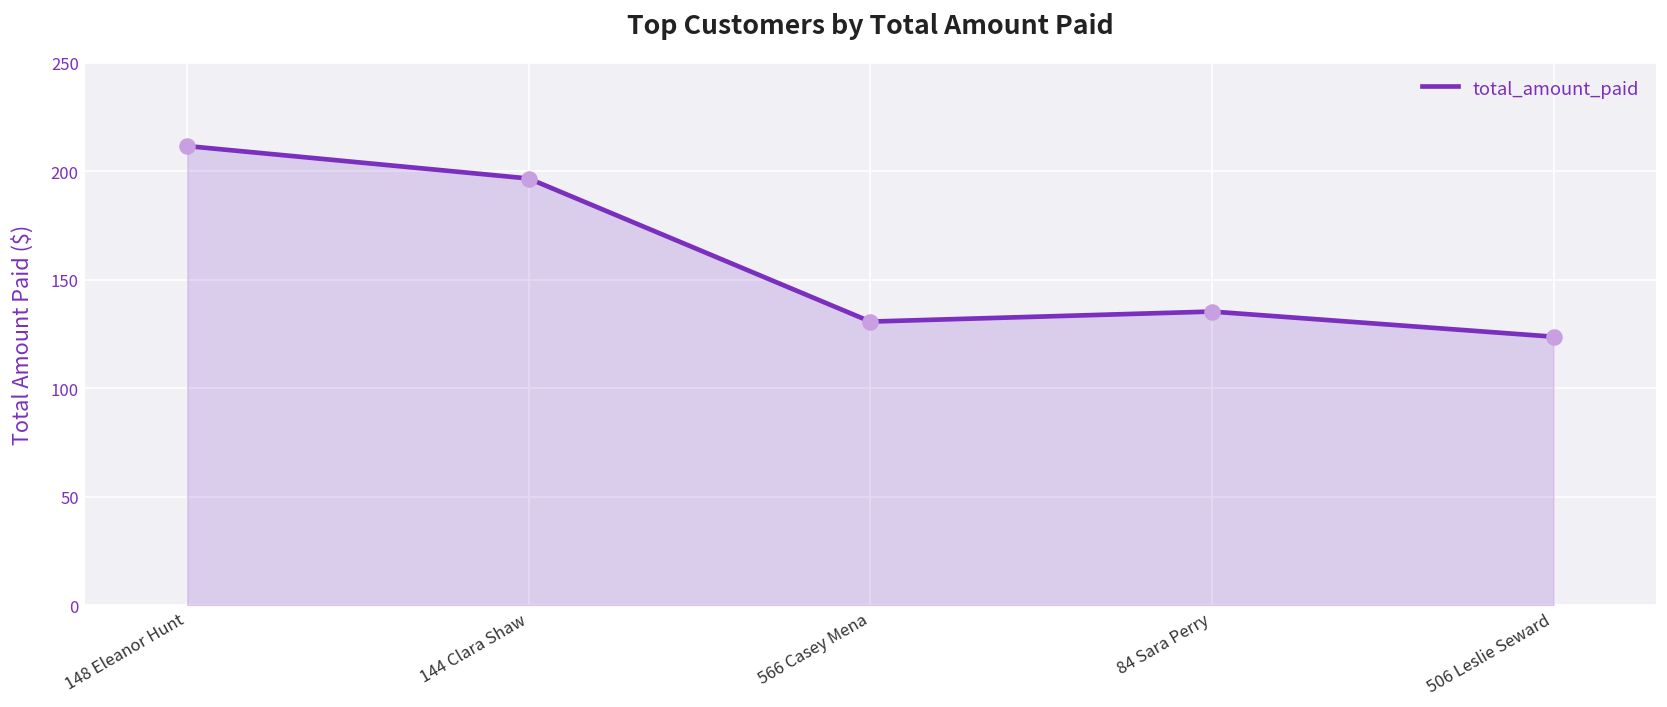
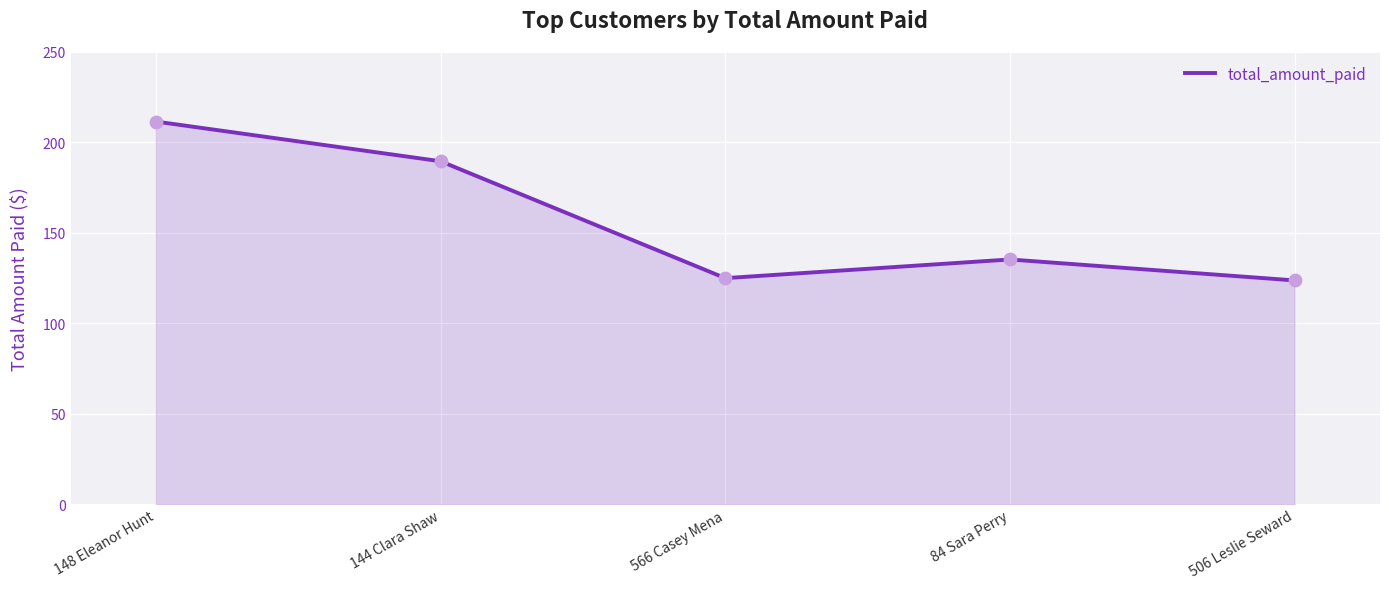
144 Clara Shaw: 197 -> 190
566 Casey Mena: 131 -> 125
